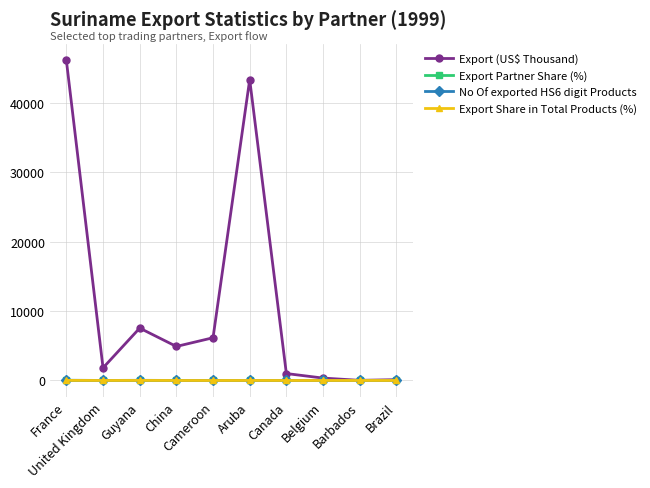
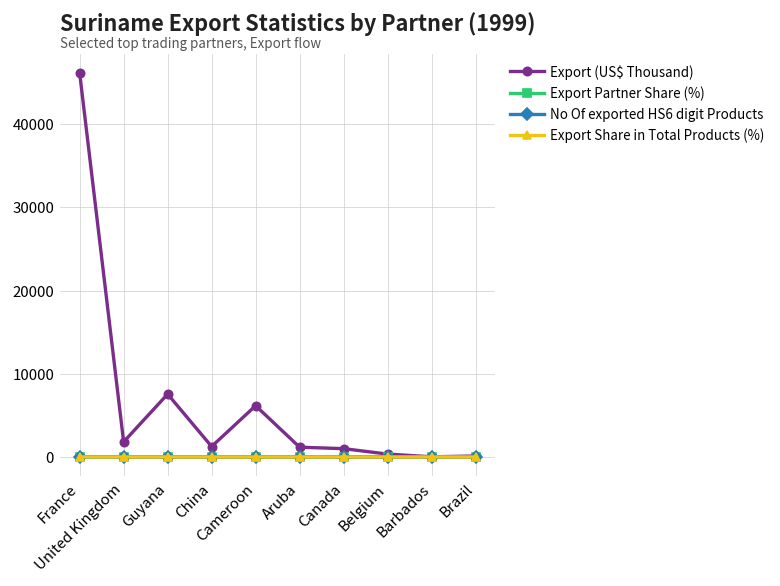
Export (US$ Thousand), China: 5000 -> 1000
Export (US$ Thousand), Aruba: 43000 -> 1000
